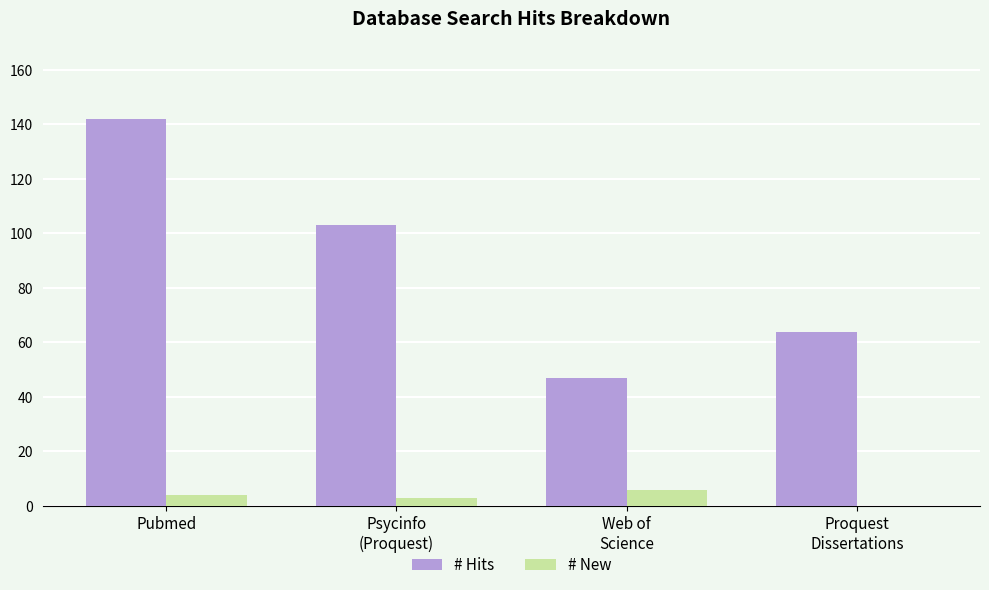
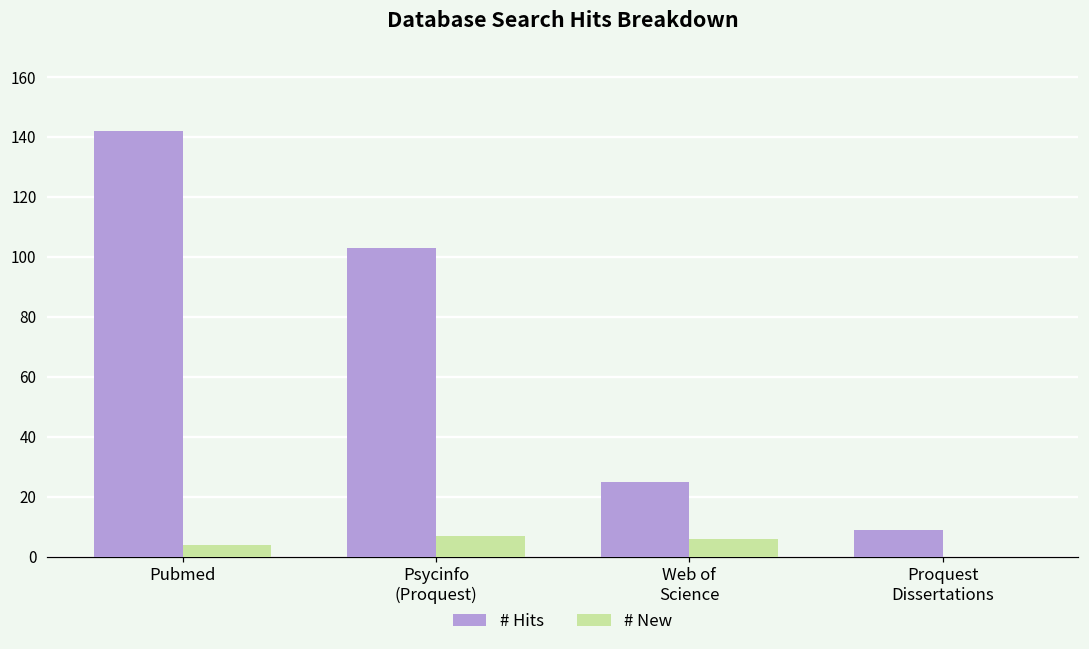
# New, Psycinfo (Proquest): 3 -> 7
# Hits, Web of Science: 47 -> 25
# Hits, Proquest Dissertations: 64 -> 9
